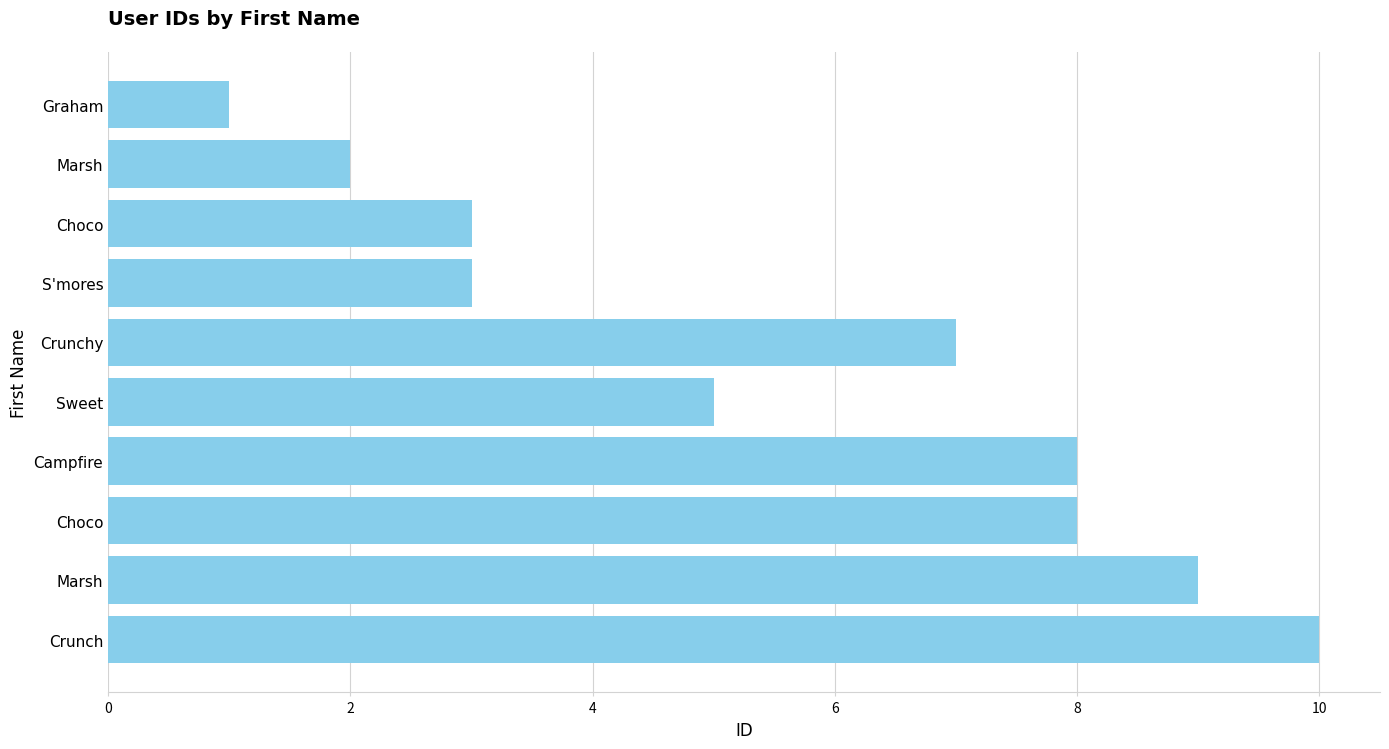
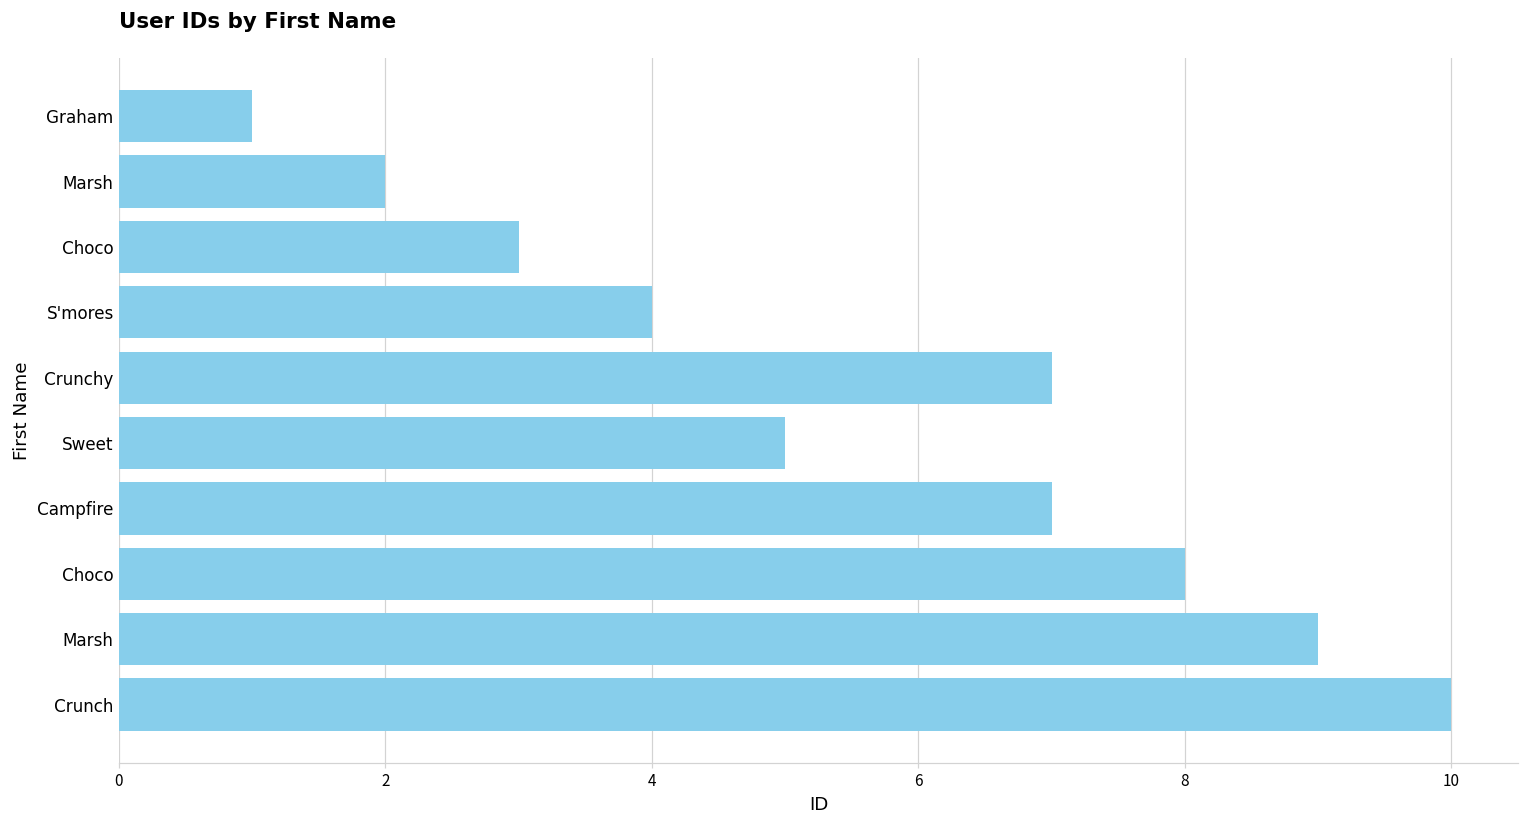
S'mores: 3.00 -> 4.00
Campfire: 8.00 -> 7.00
